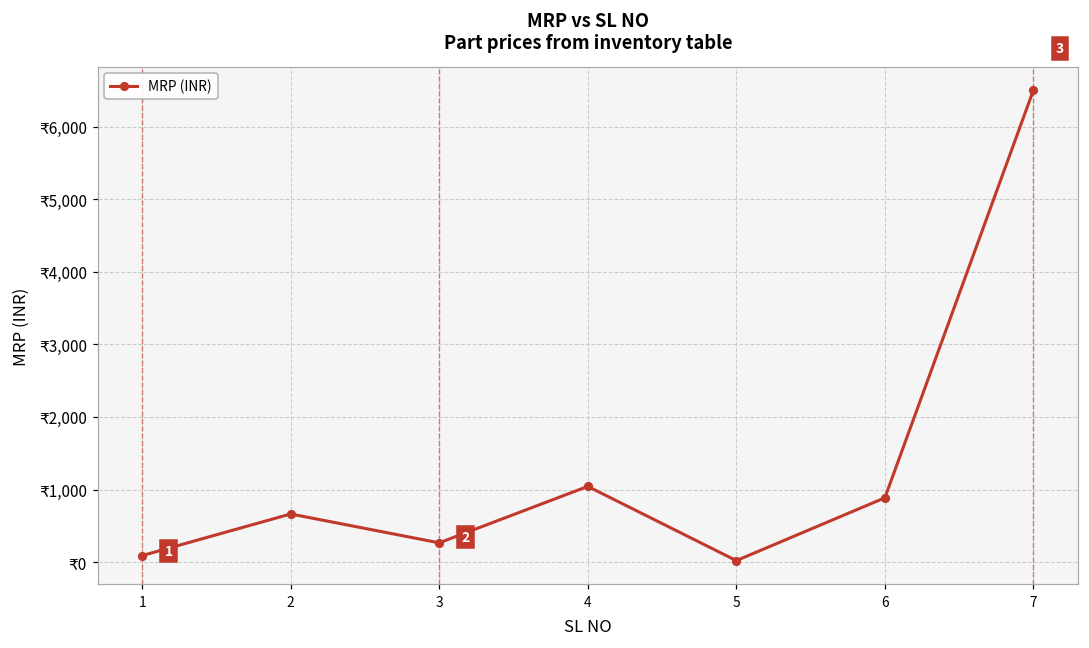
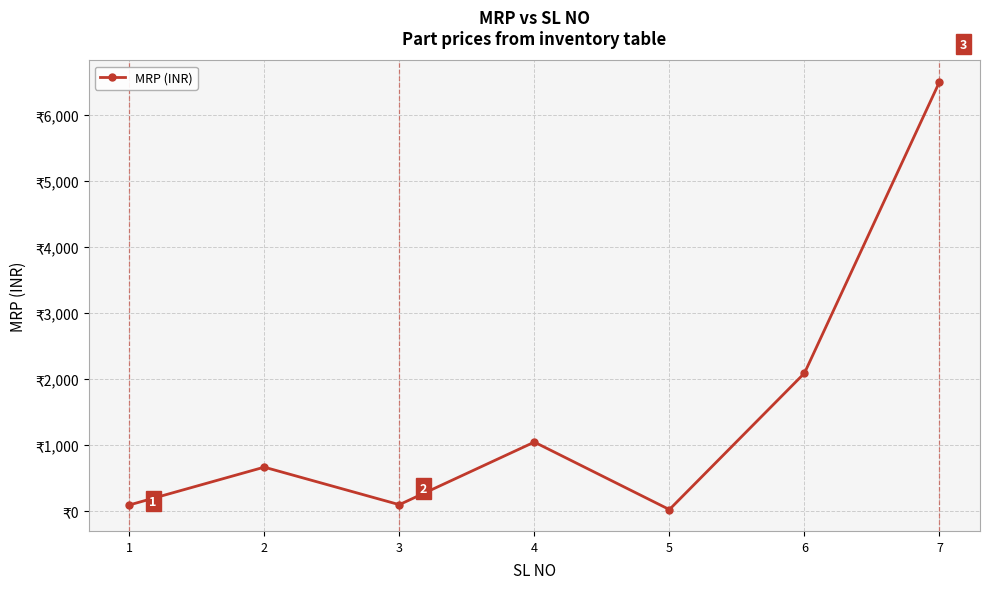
3: ₹300 -> ₹100
6: ₹900 -> ₹2,100
